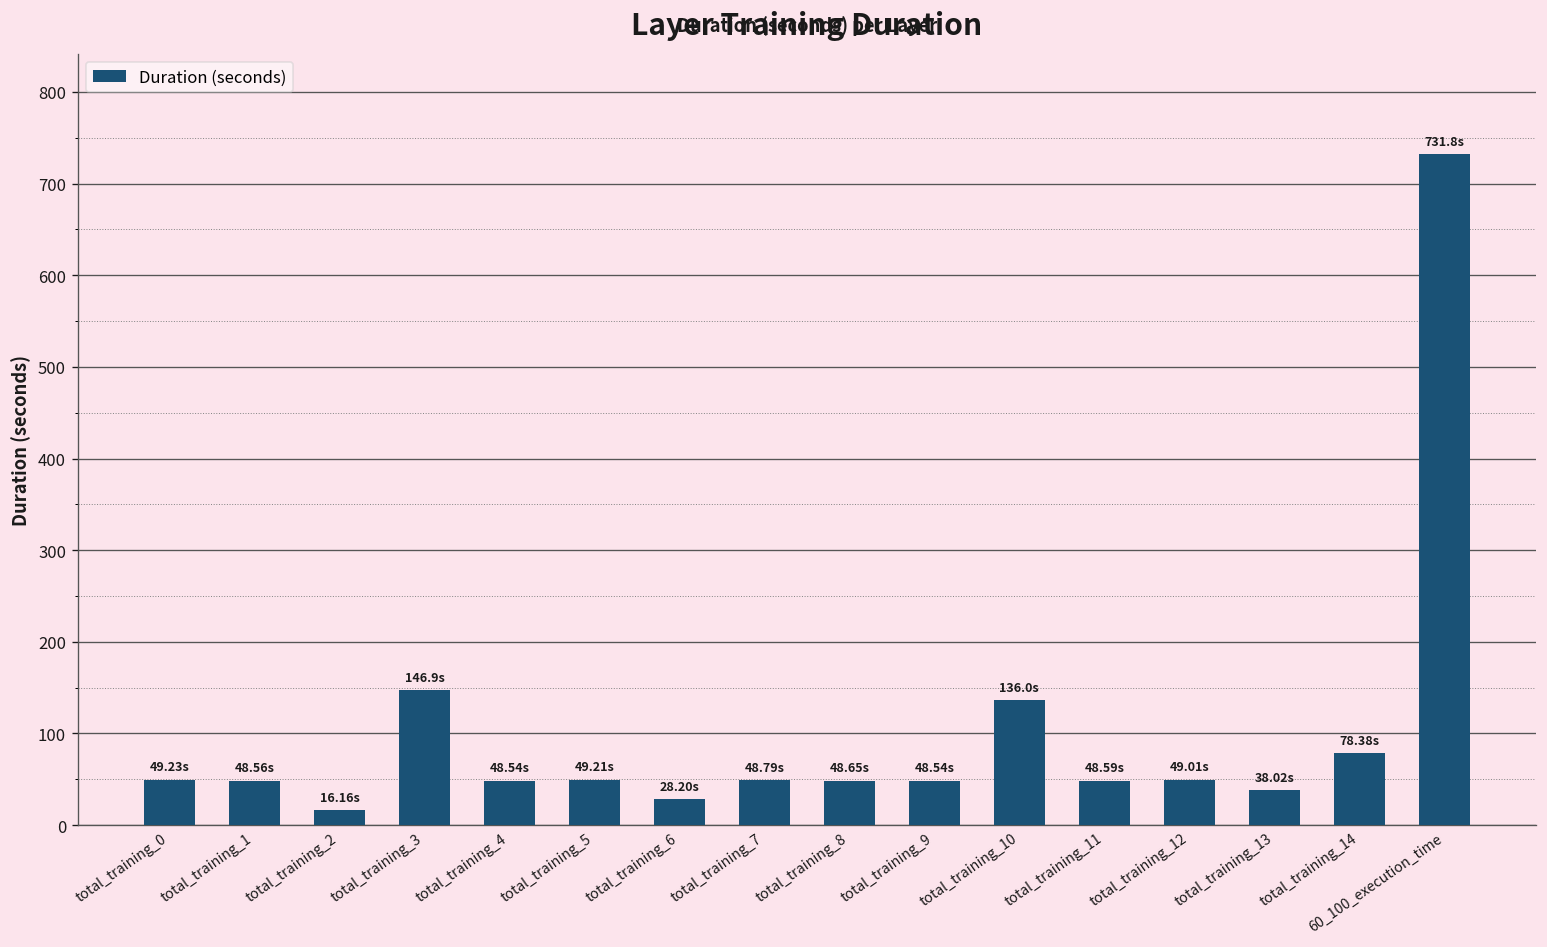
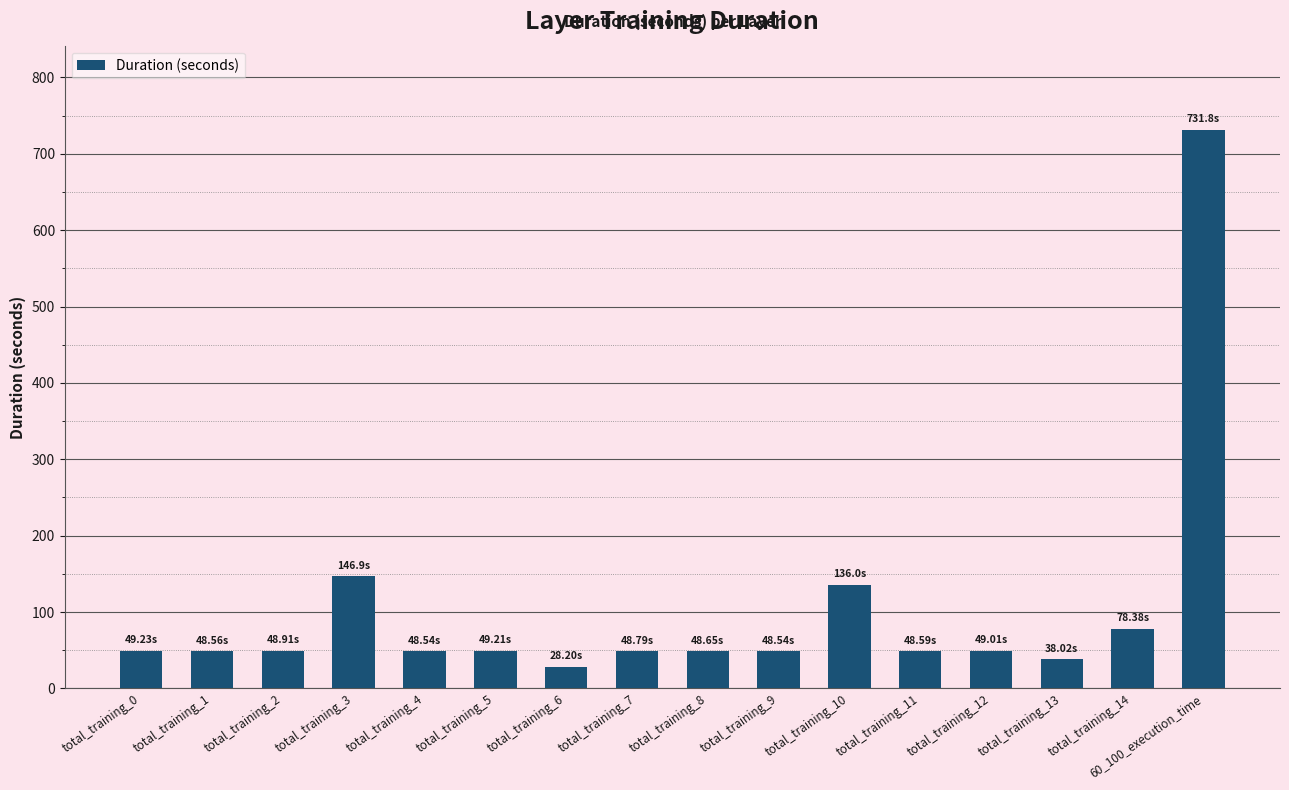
total_training_2: 16.16s -> 48.91s
